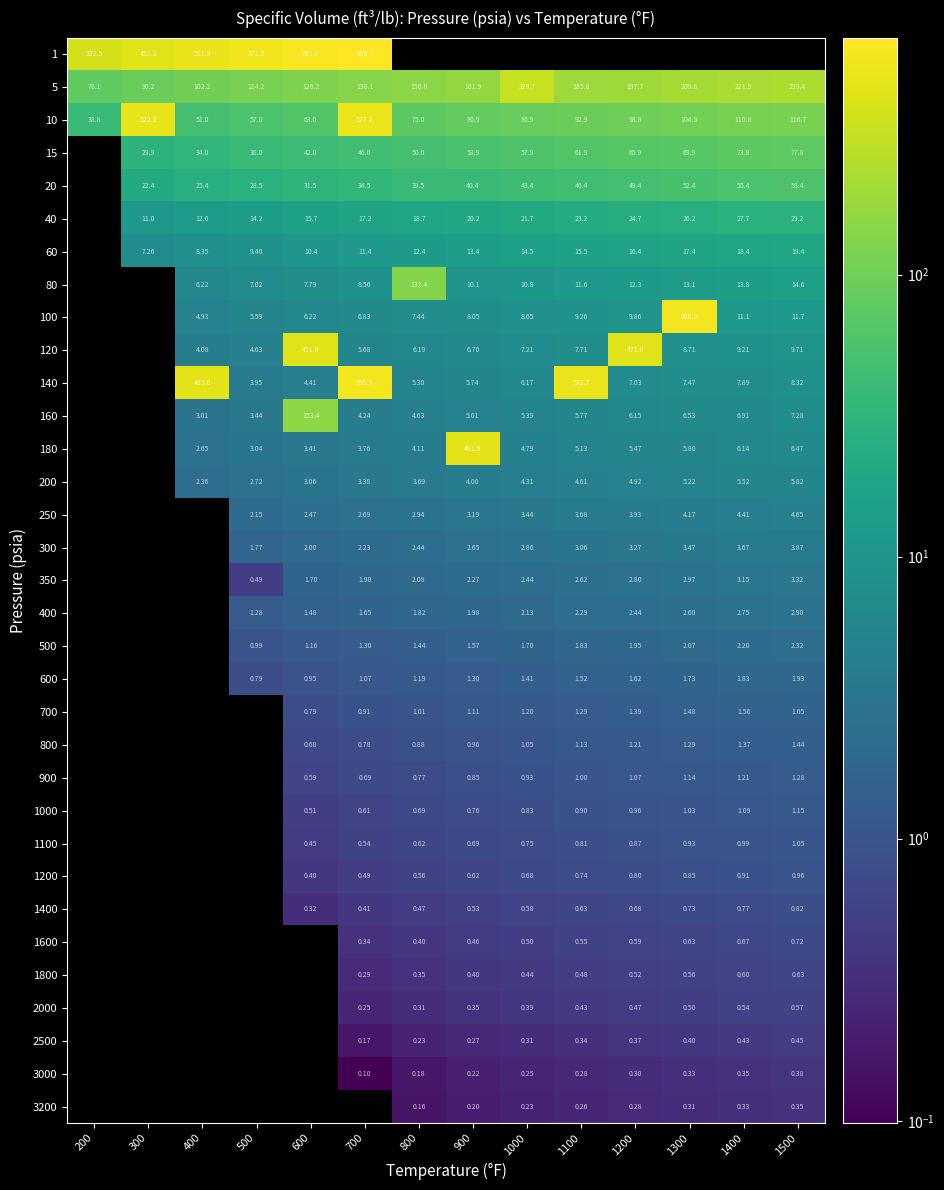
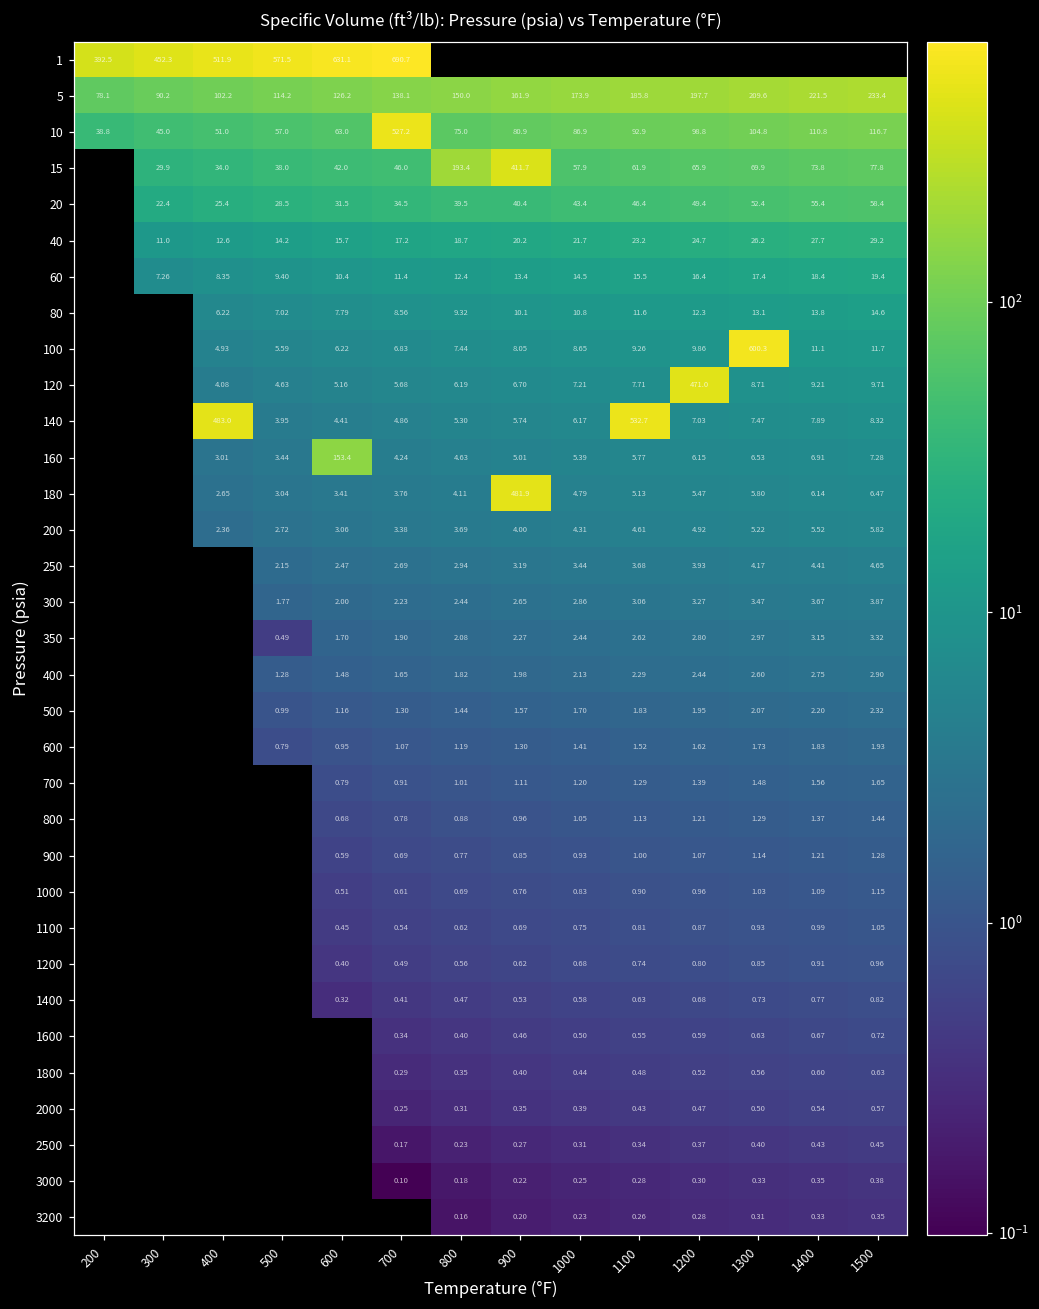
5, 1000: 329.7 -> 173.9
10, 300: 522.3 -> 45.0
15, 800: 50.0 -> 193.4
15, 900: 53.9 -> 411.7
80, 800: 132.4 -> 9.32
120, 600: 451.0 -> 5.16
140, 700: 595.3 -> 4.86
